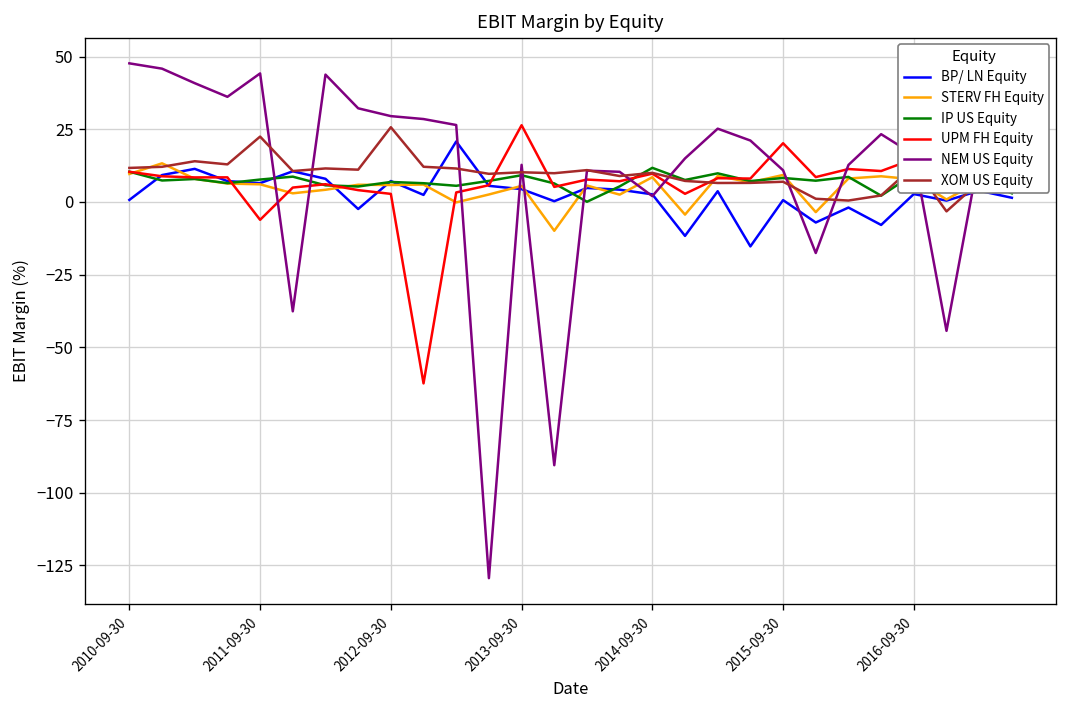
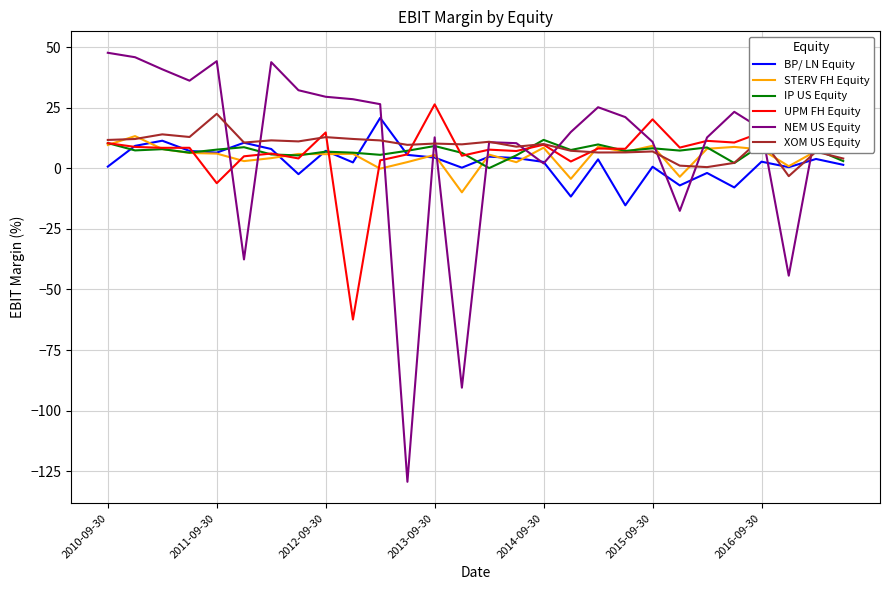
UPM FH Equity, 2012-09-30: 3 -> 15
XOM US Equity, 2012-09-30: 26 -> 13
